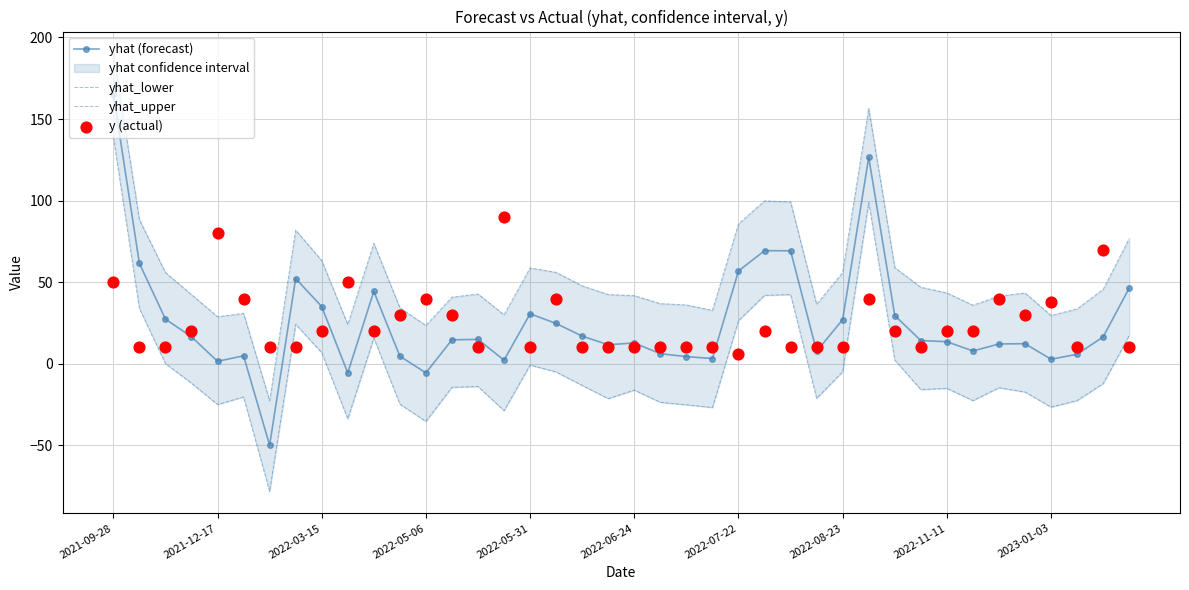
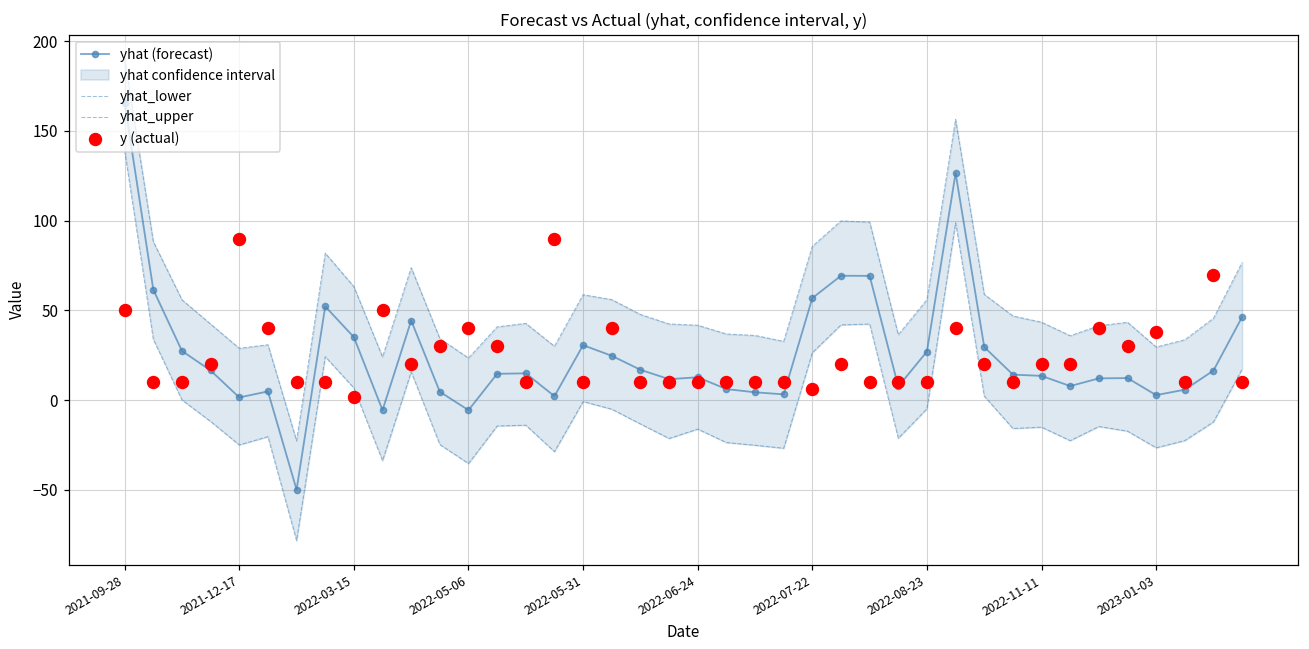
y (actual), 2021-12-17: 80 -> 90
y (actual), 2022-03-15: 20 -> 2
